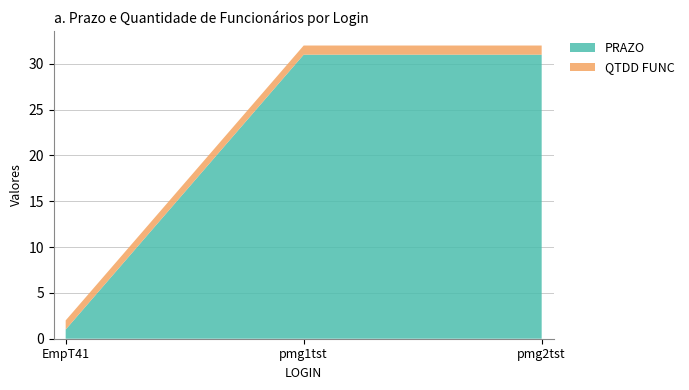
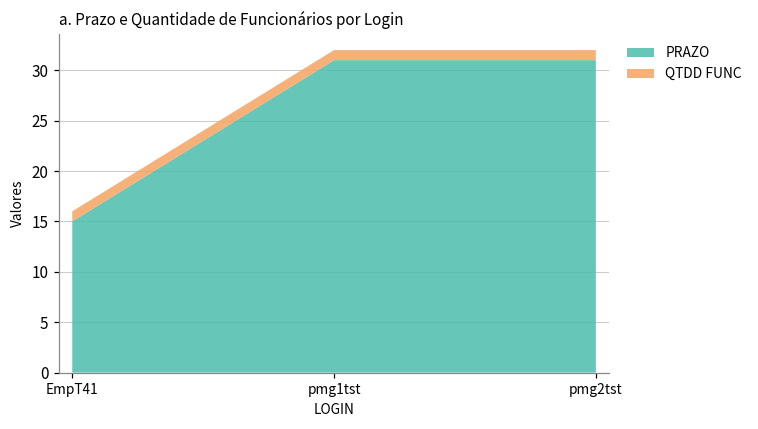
PRAZO, EmpT41: 1 -> 15
